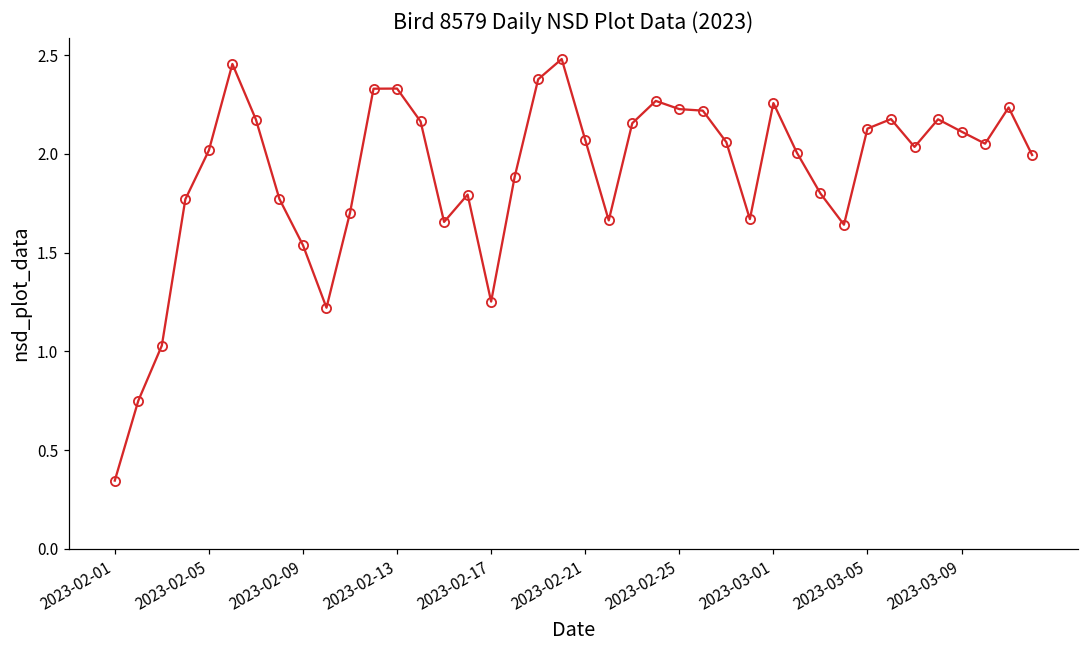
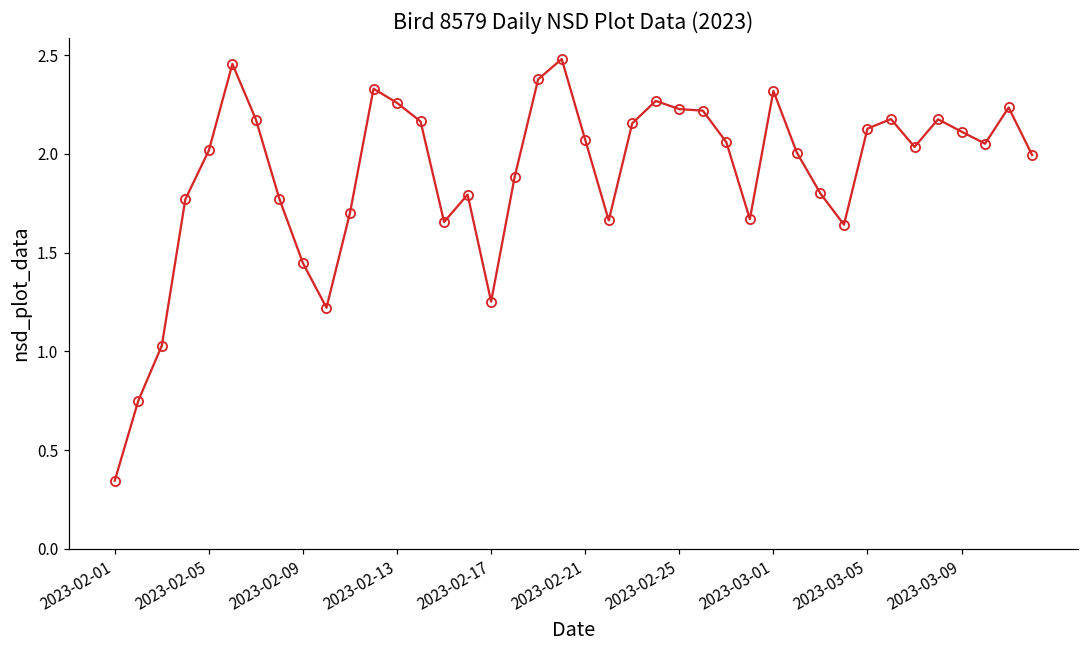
2023-02-09: 1.54 -> 1.45
2023-02-13: 2.33 -> 2.26
2023-03-01: 2.26 -> 2.32
